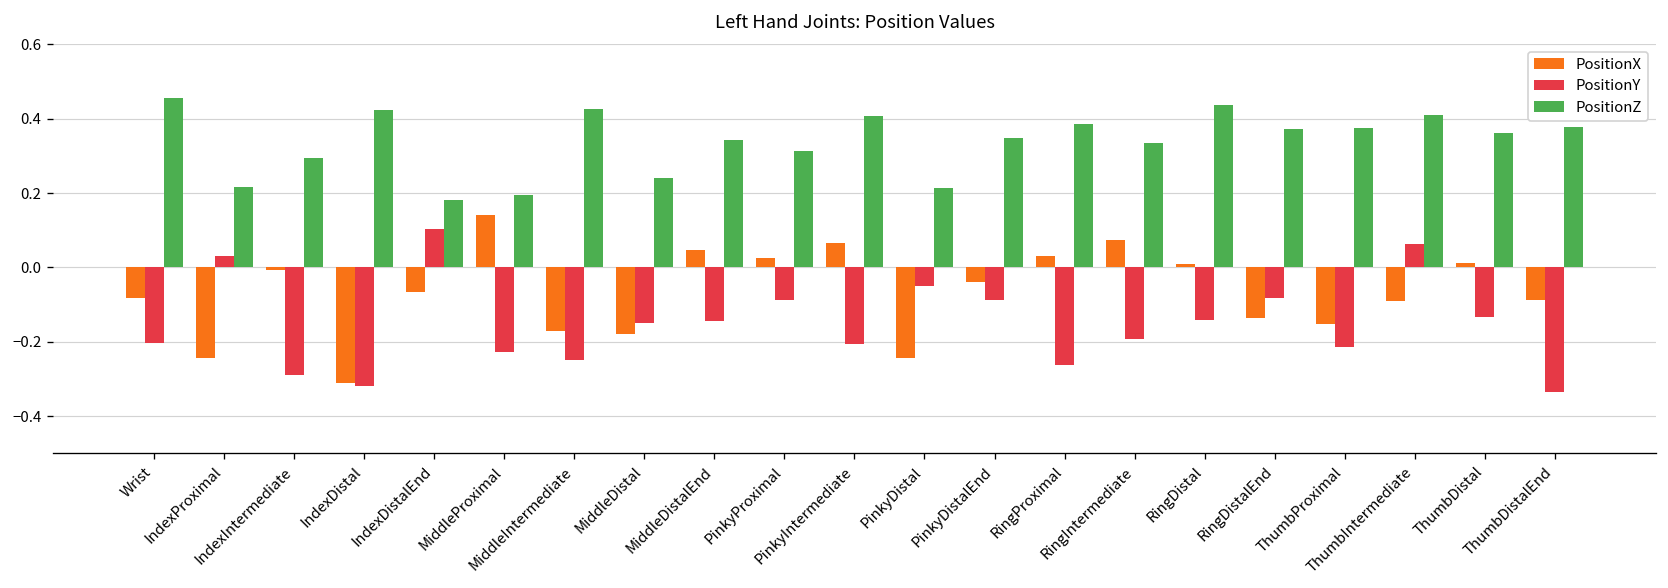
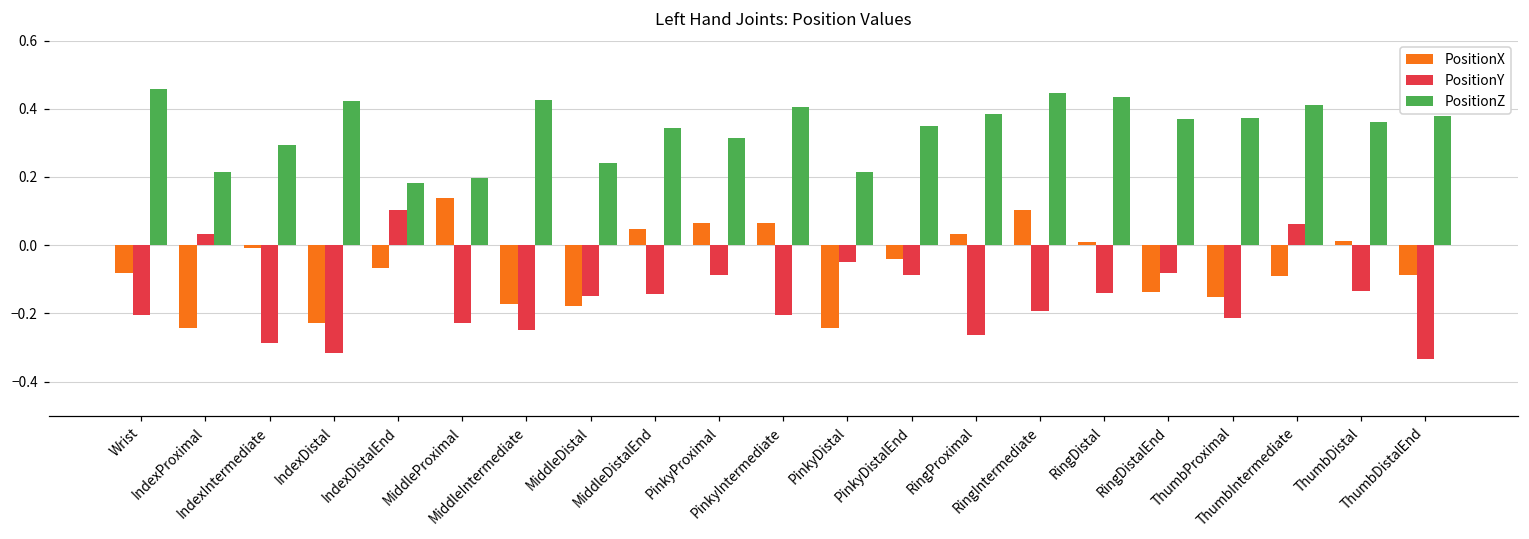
PositionX, IndexDistal: -0.31 -> -0.23
PositionX, PinkyProximal: 0.03 -> 0.07
PositionX, RingIntermediate: 0.08 -> 0.10
PositionZ, RingIntermediate: 0.33 -> 0.45
